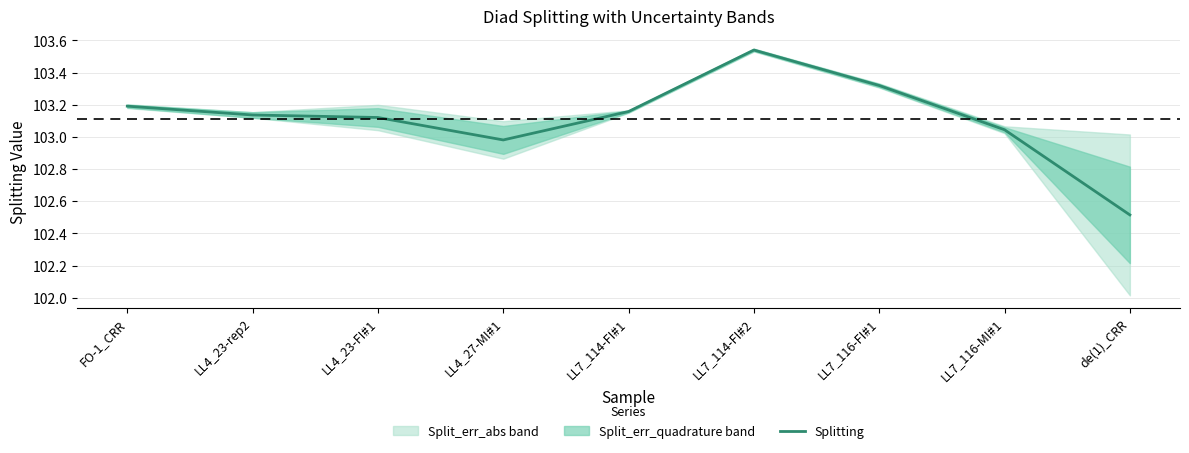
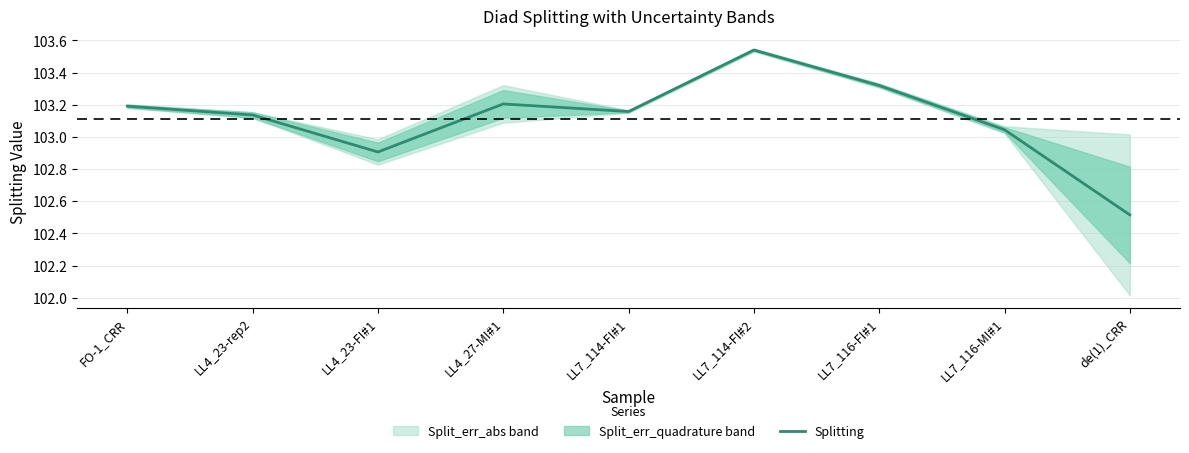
Splitting, LL4_23-FI#1: 103.12 -> 102.91
Splitting, LL4_27-MI#1: 102.98 -> 103.21
